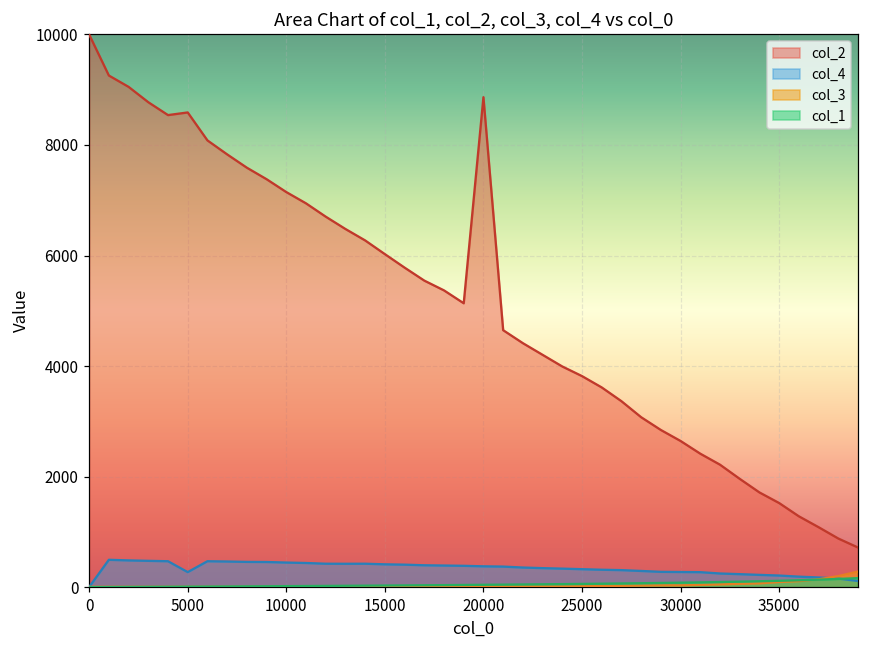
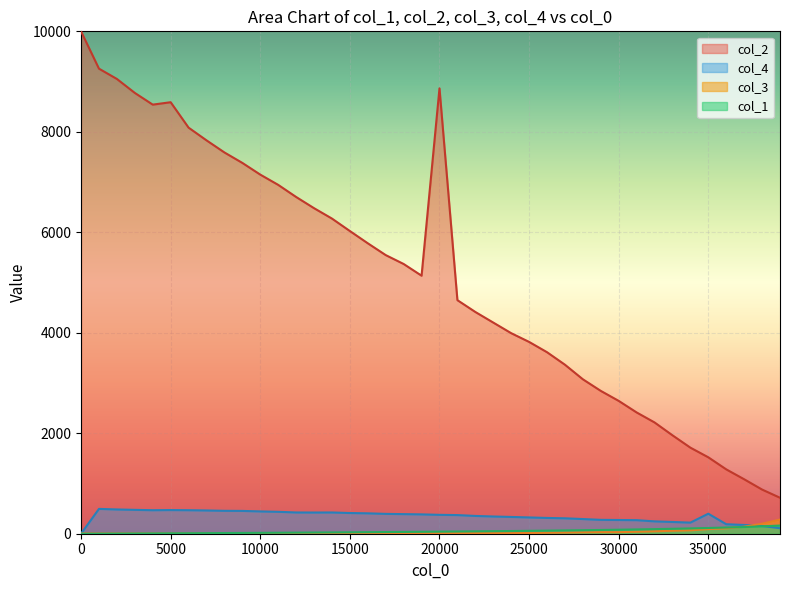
col_4, 5000: 300 -> 500
col_4, 35000: 200 -> 400
